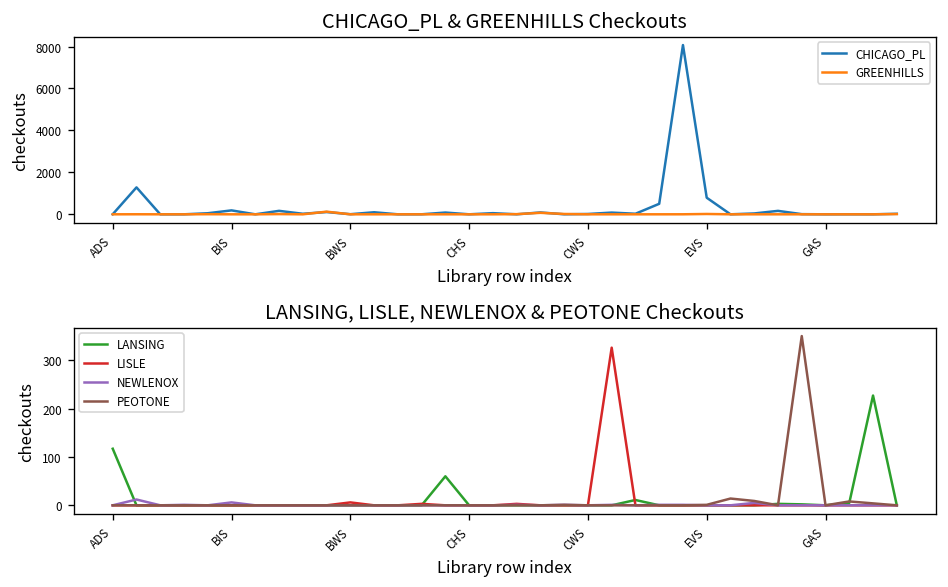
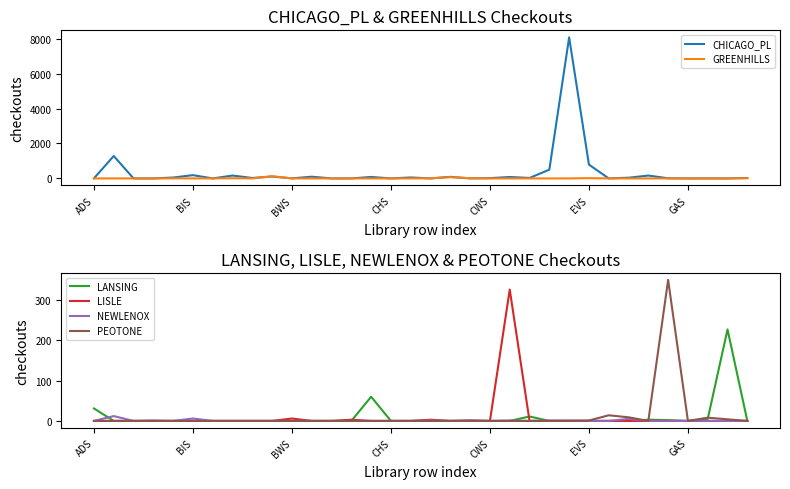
LANSING, LISLE, NEWLENOX & PEOTONE Checkouts, LANSING, ADS: 120 -> 30
